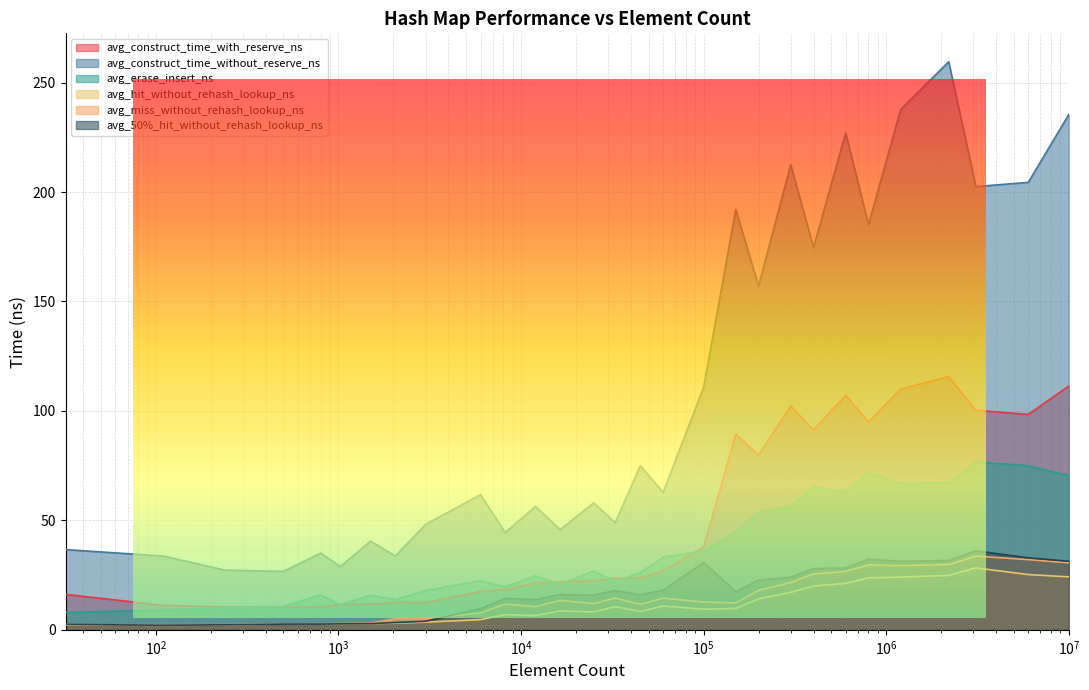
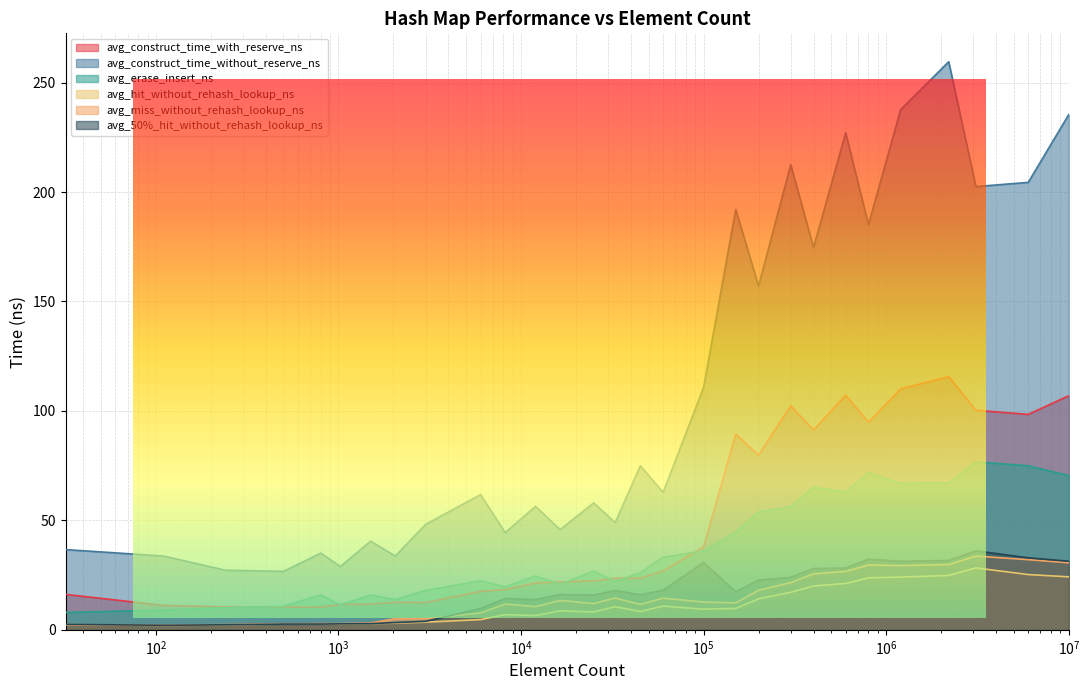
avg_construct_time_with_reserve_ns, 10^7: 111 -> 107
